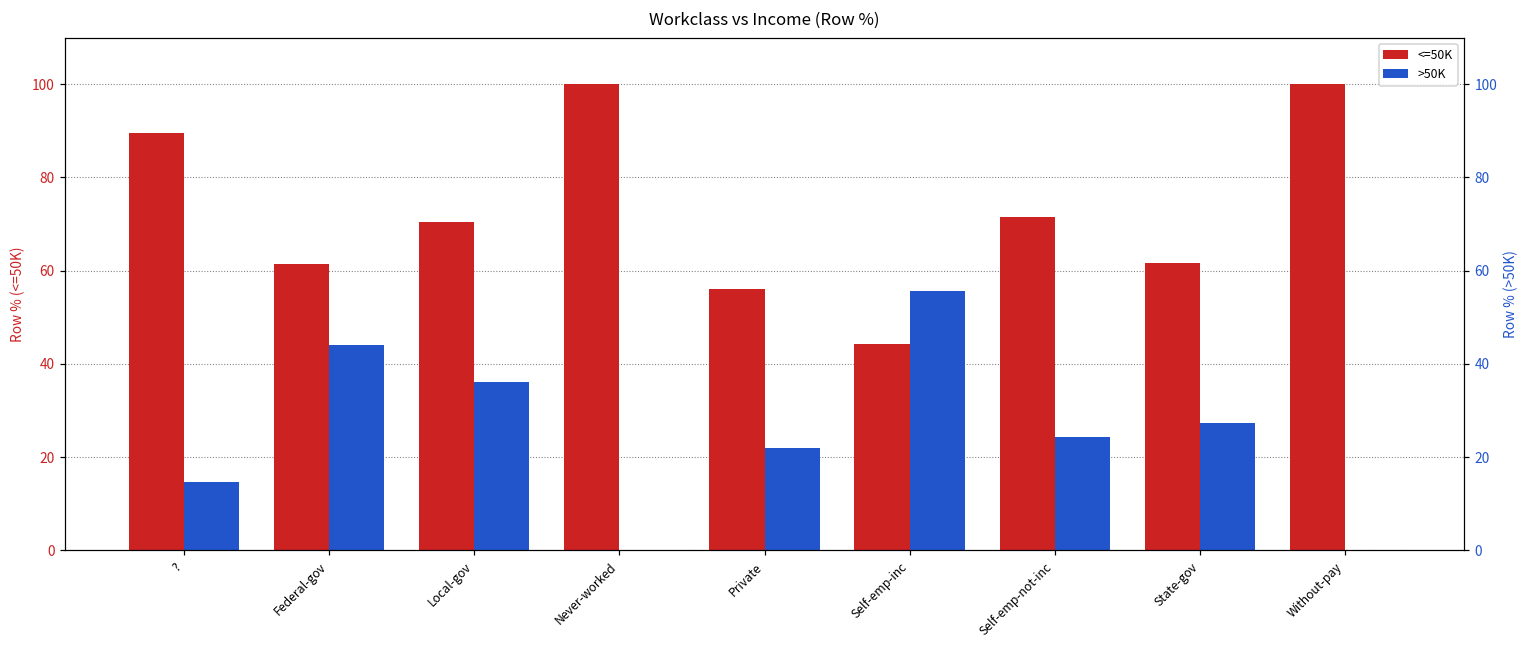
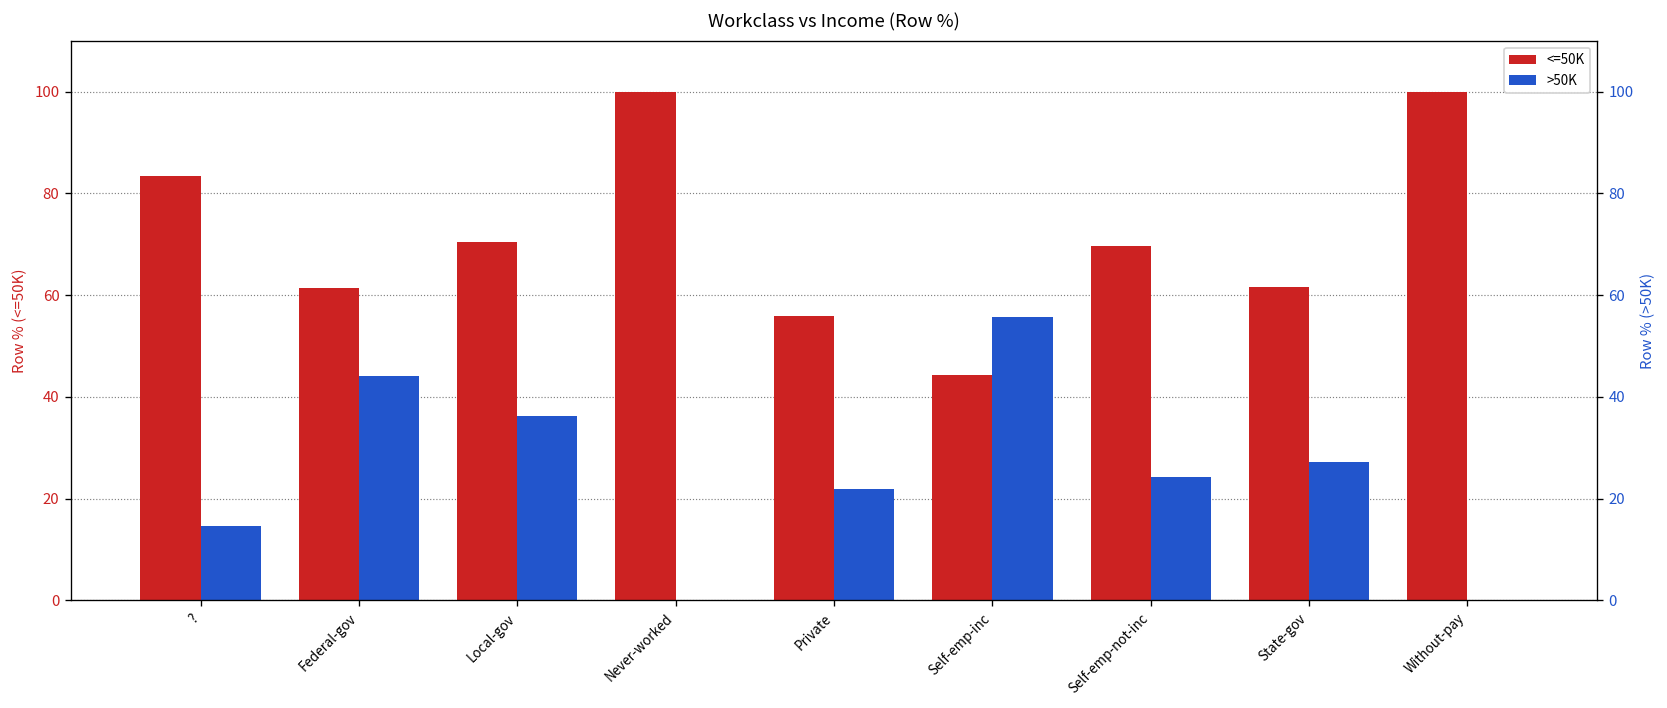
<=50K, ?: 90 -> 83
<=50K, Self-emp-not-inc: 72 -> 70
